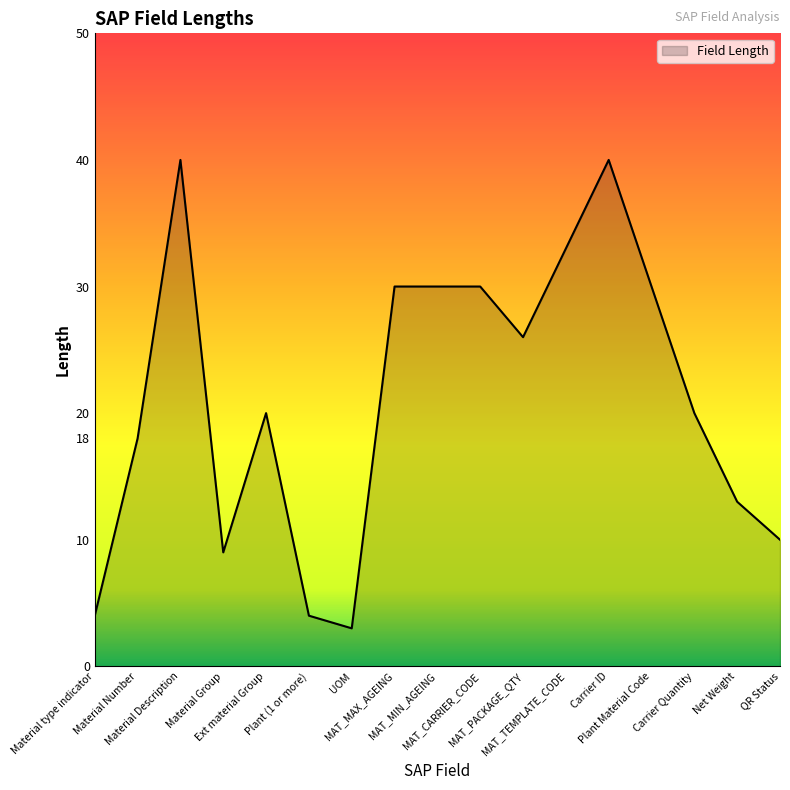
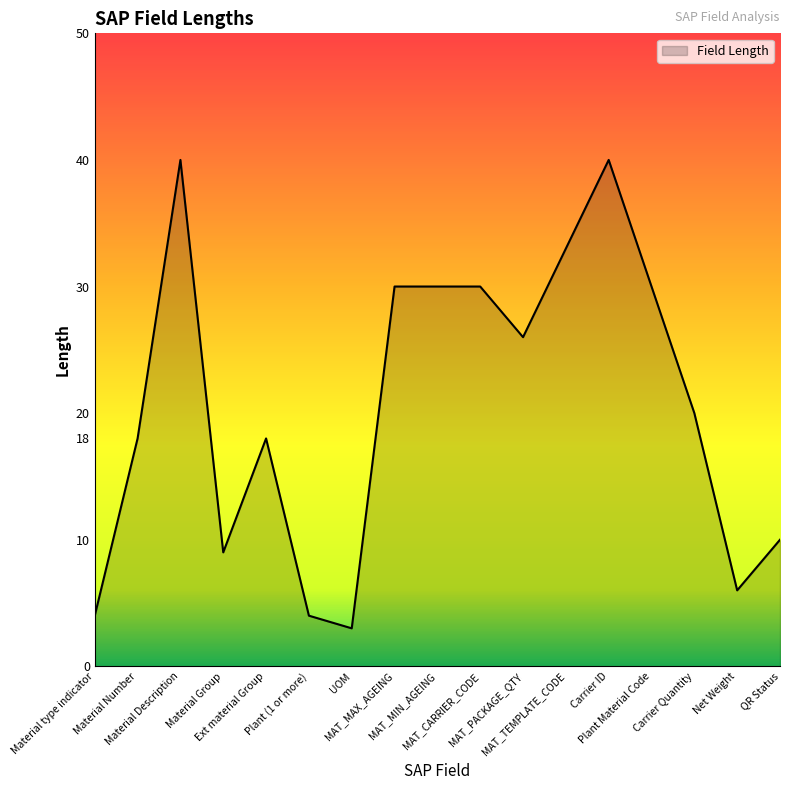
Ext material Group: 20 -> 18
Net Weight: 13 -> 6
